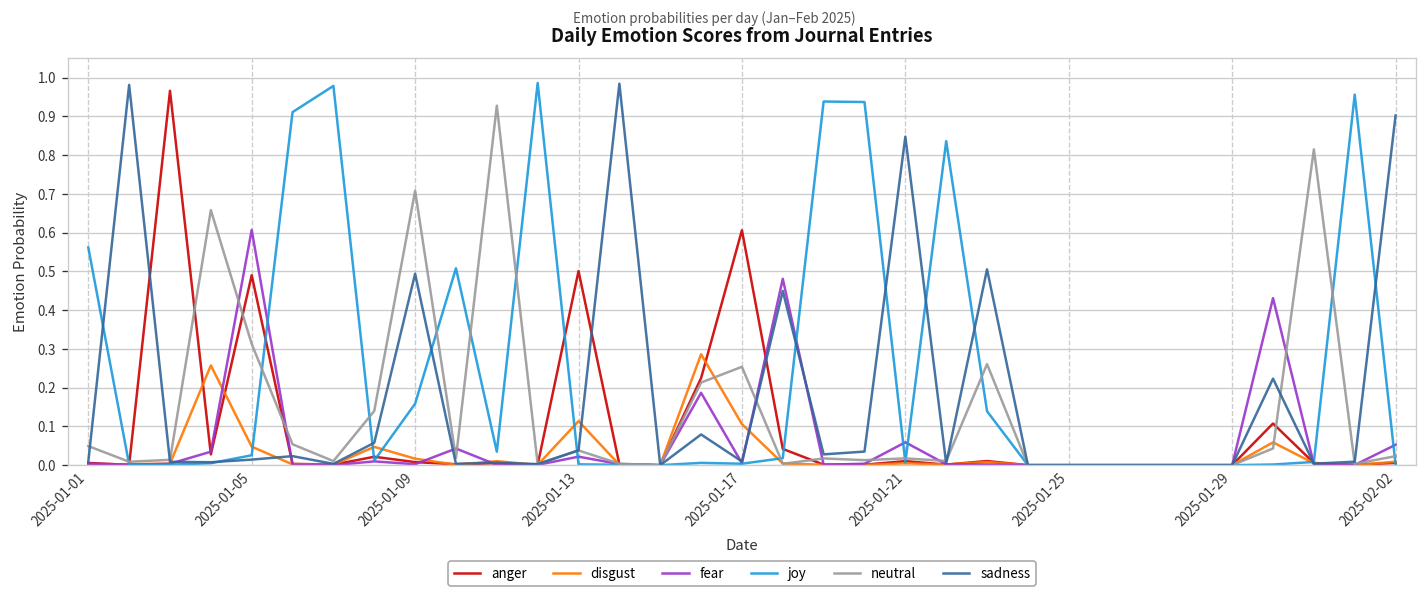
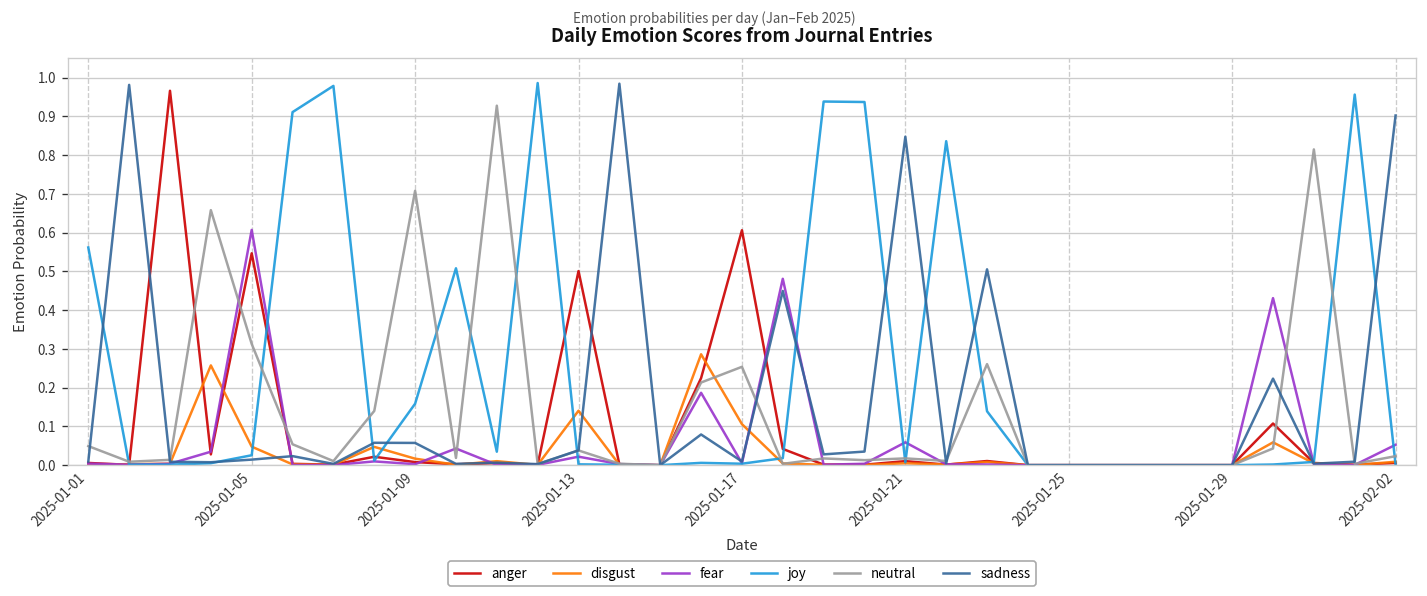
anger, 2025-01-05: 0.49 -> 0.55
sadness, 2025-01-09: 0.49 -> 0.06
disgust, 2025-01-13: 0.11 -> 0.14
